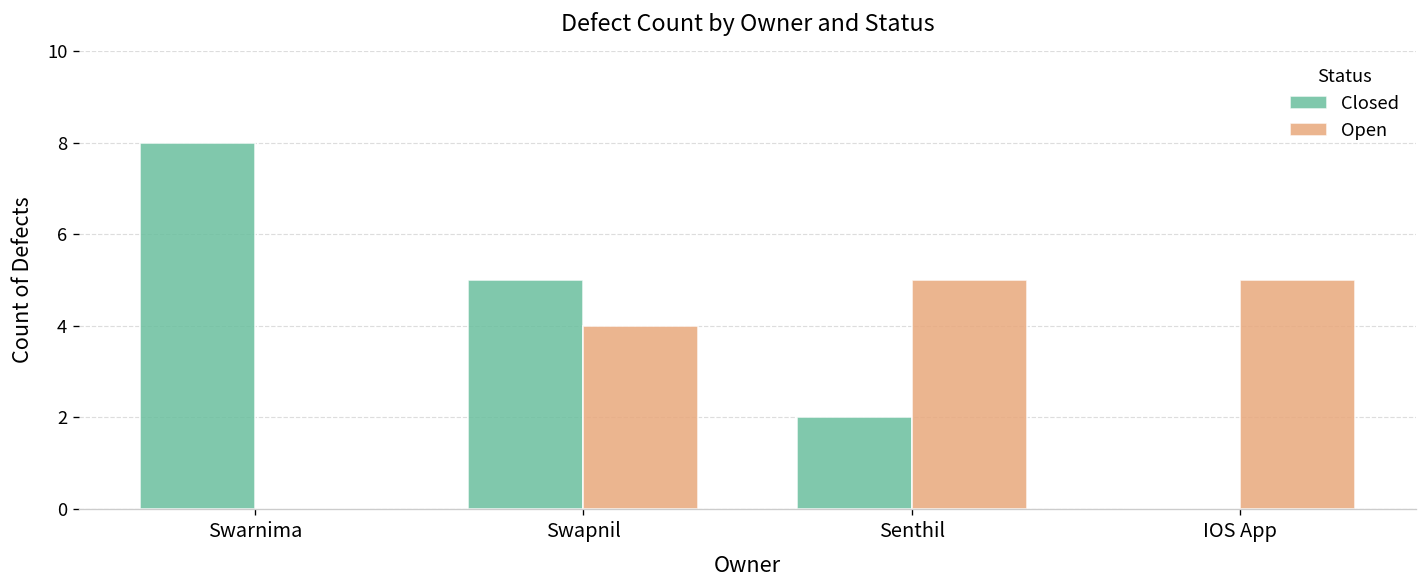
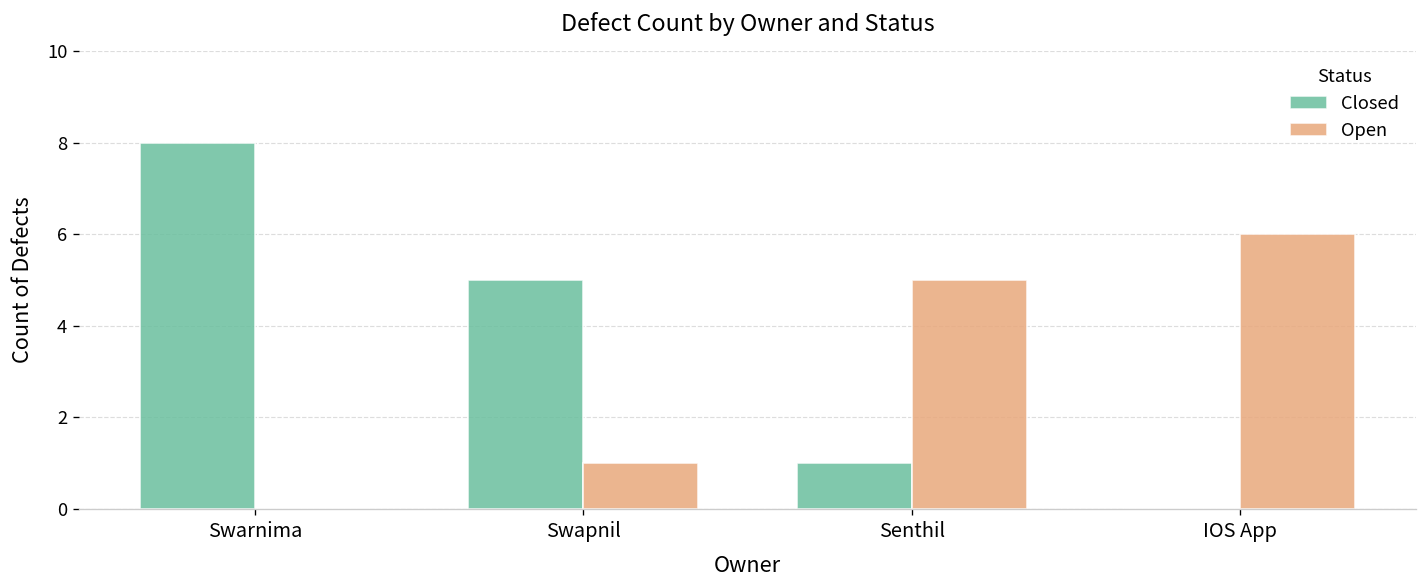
Open, Swapnil: 4 -> 1
Closed, Senthil: 2 -> 1
Open, IOS App: 5 -> 6
